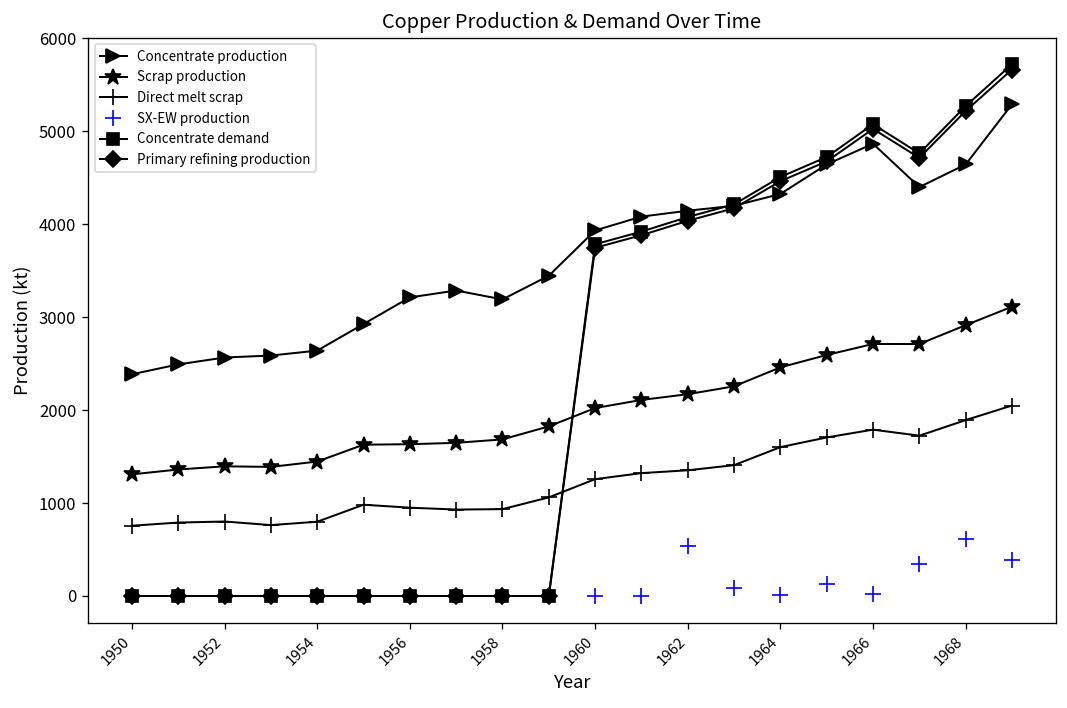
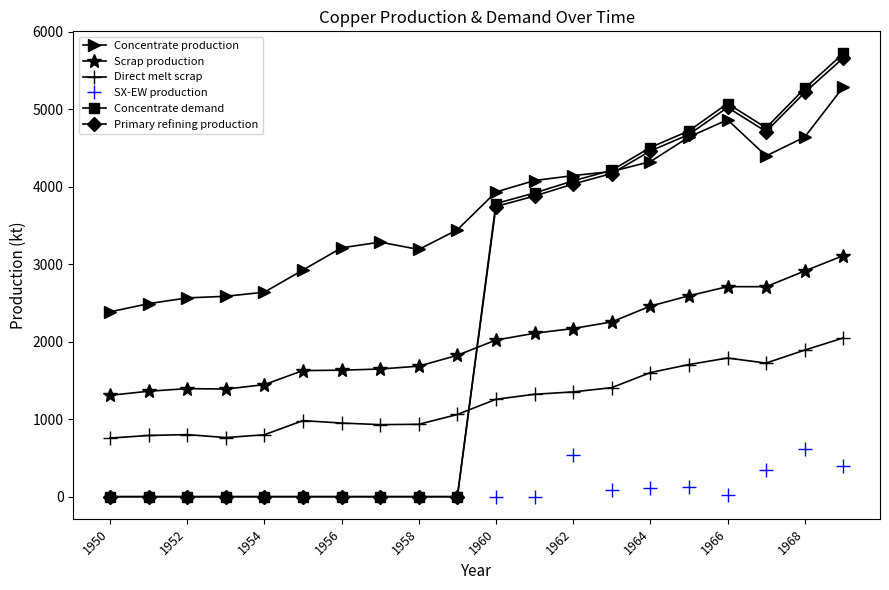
SX-EW production, 1964: 0 -> 100
